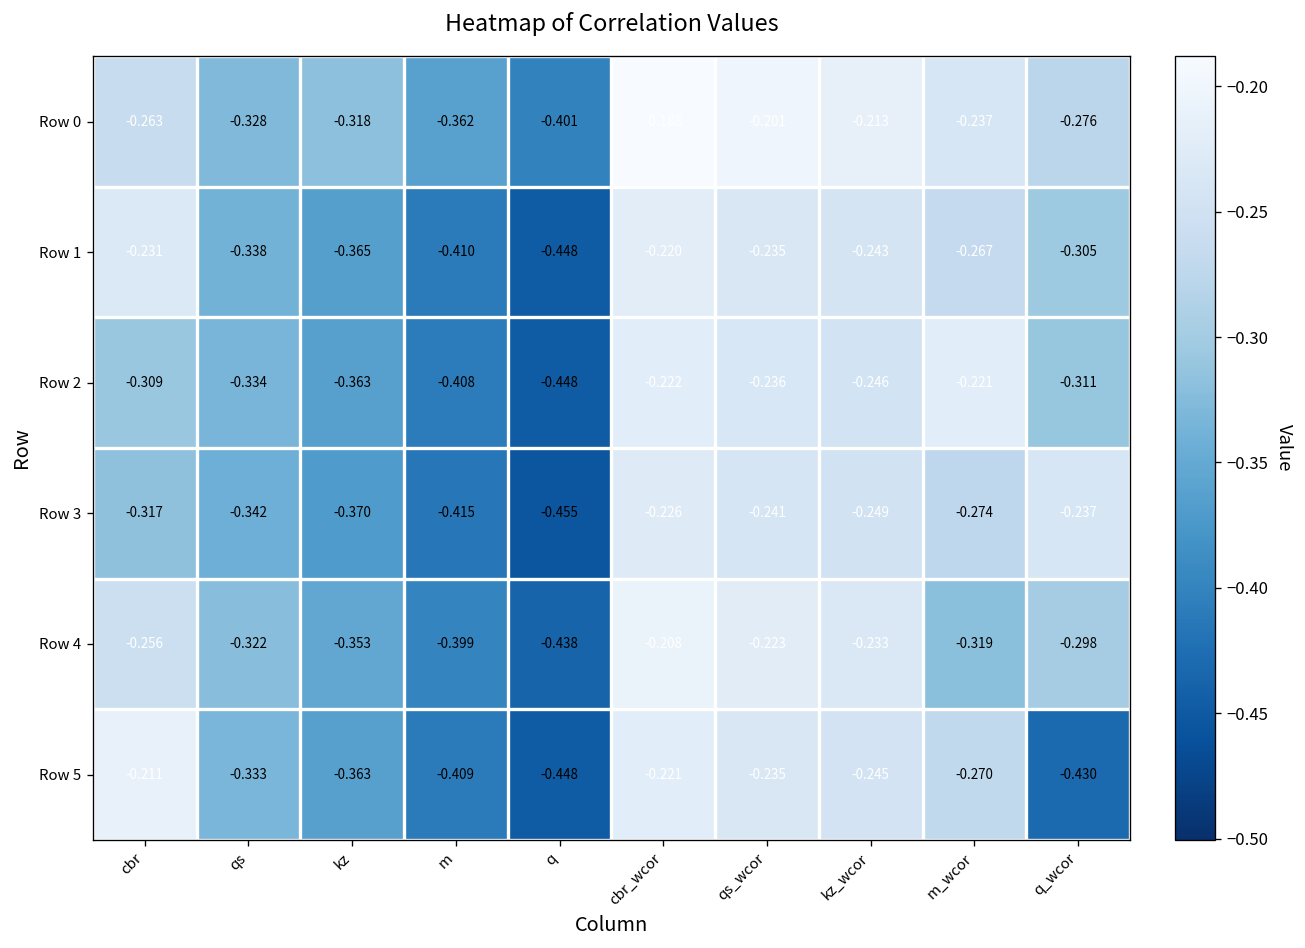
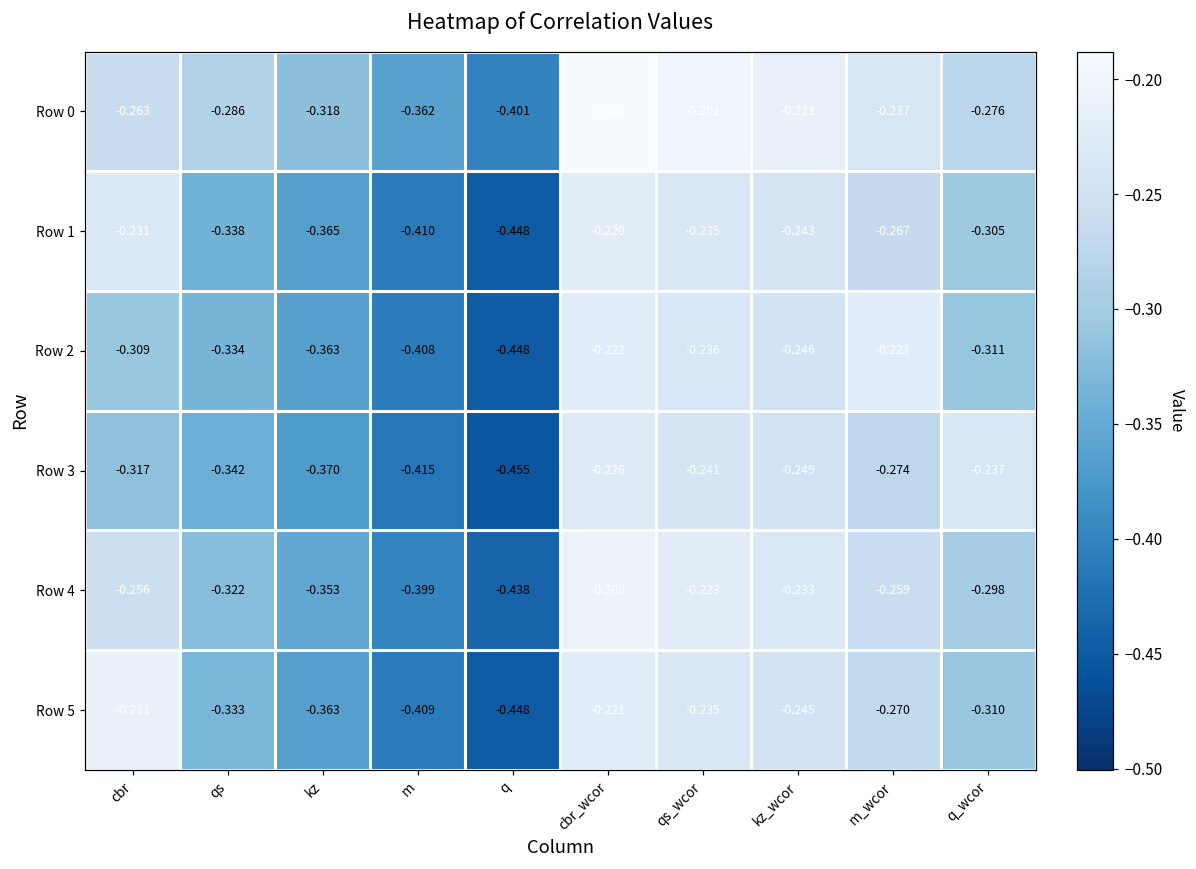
Row 0, qs: -0.328 -> -0.286
Row 4, m_wcor: -0.319 -> -0.259
Row 5, q_wcor: -0.430 -> -0.310
